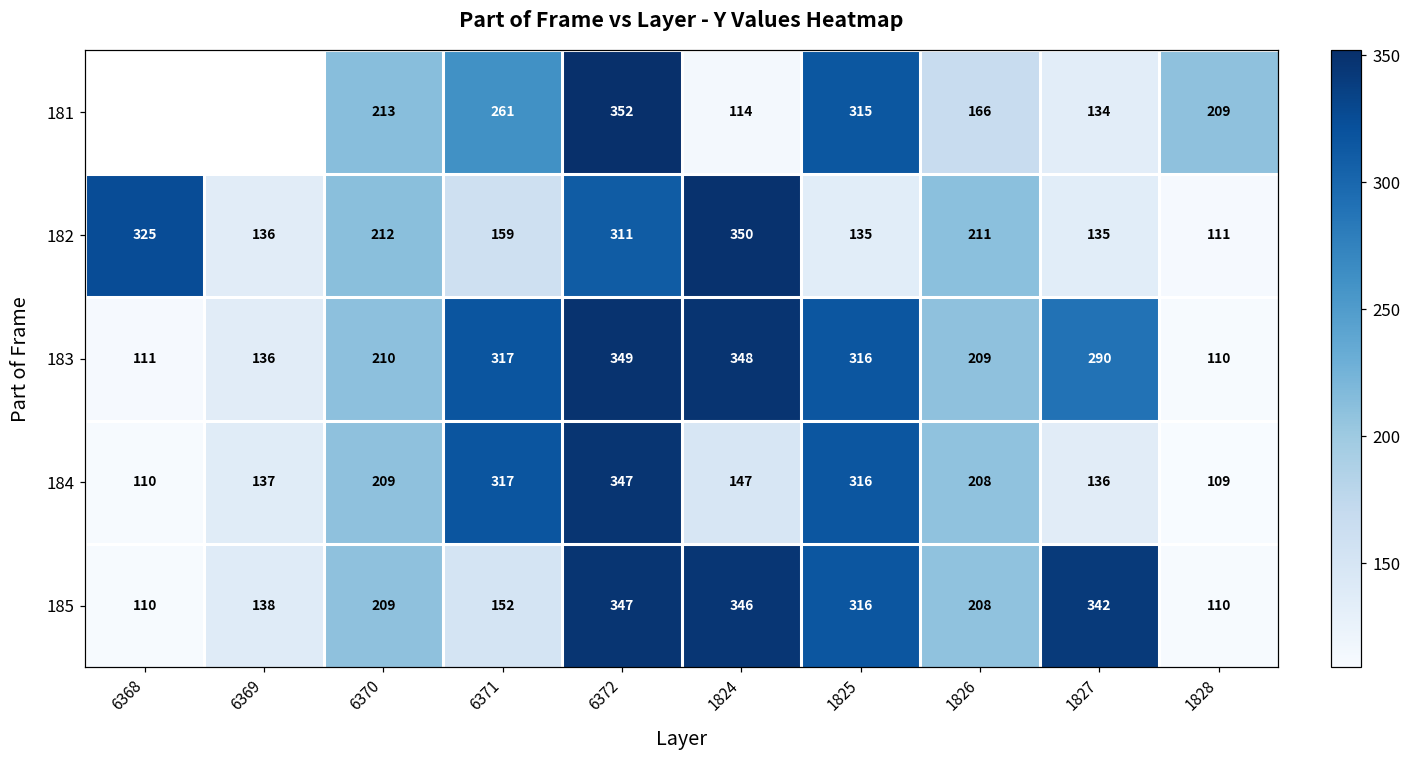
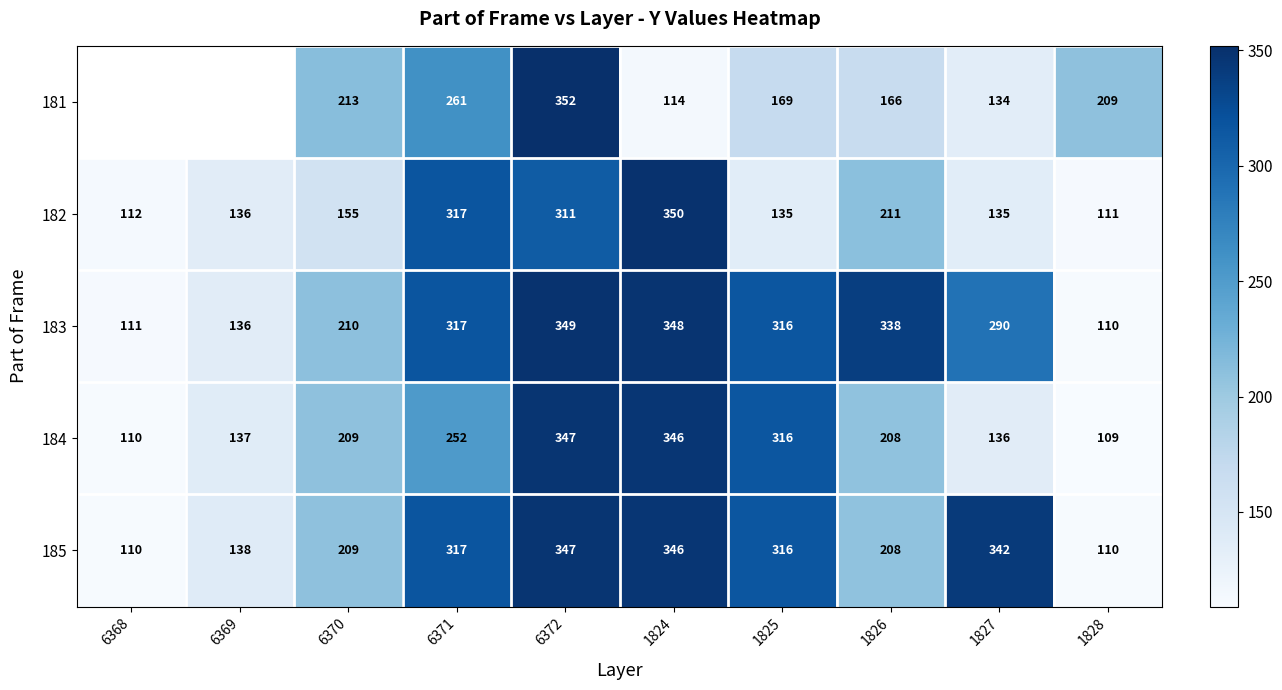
181, 1825: 315 -> 169
182, 6368: 325 -> 112
182, 6370: 212 -> 155
182, 6371: 159 -> 317
183, 1826: 209 -> 338
184, 6371: 317 -> 252
184, 1824: 147 -> 346
185, 6371: 152 -> 317
